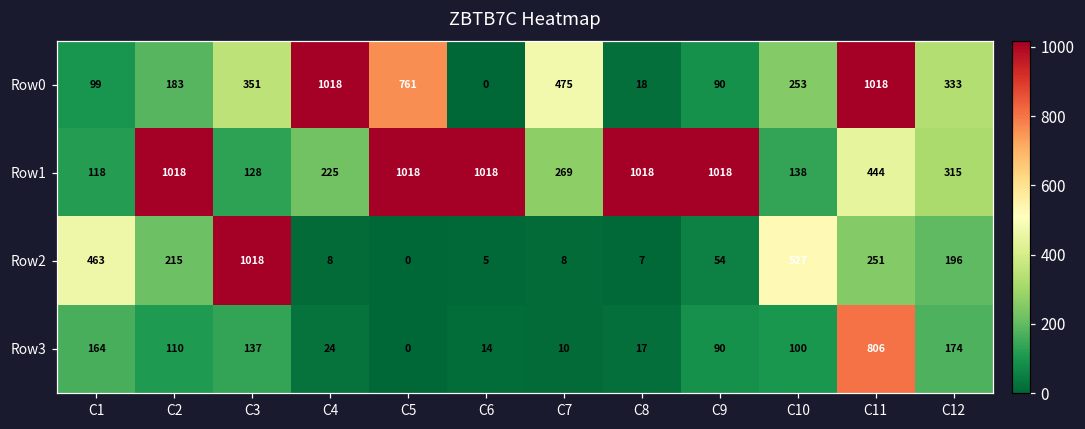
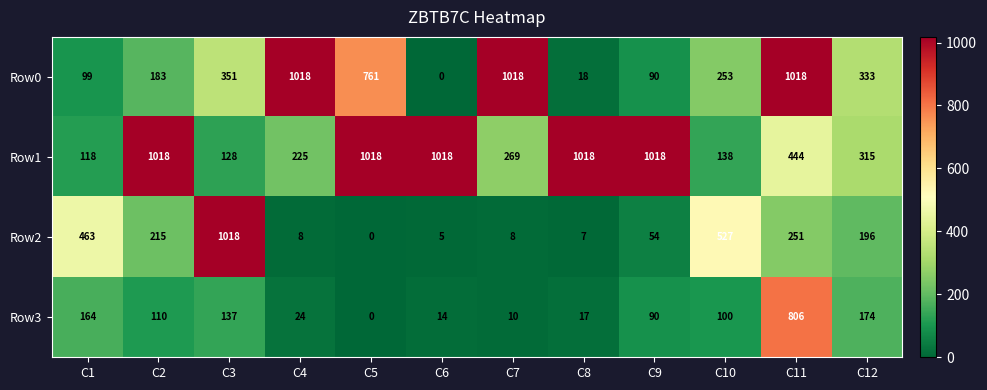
Row0, C7: 475 -> 1018
